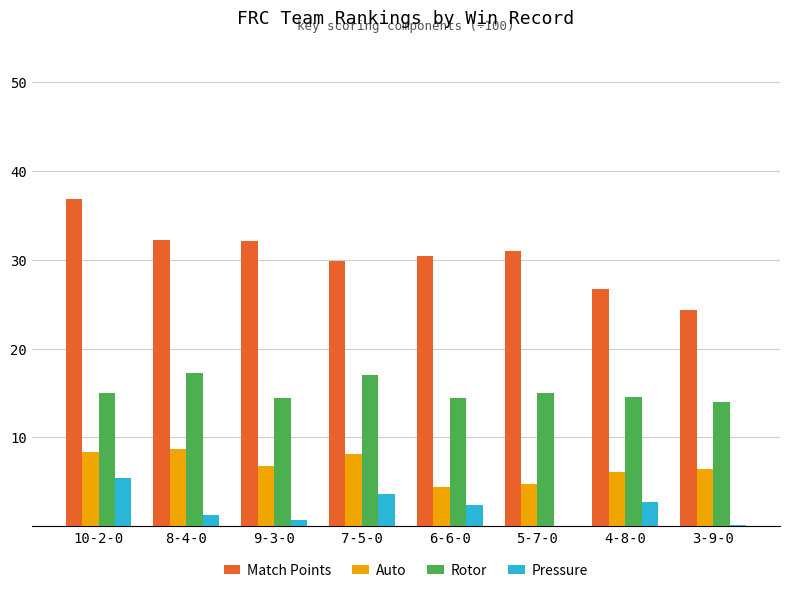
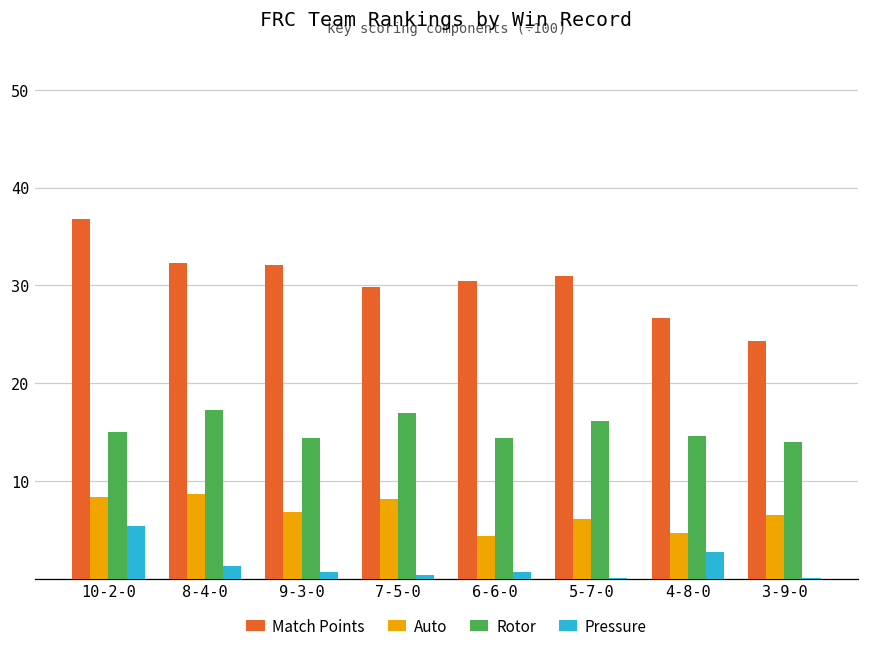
Pressure, 7-5-0: 4 -> 0
Pressure, 6-6-0: 2 -> 1
Auto, 5-7-0: 5 -> 6
Rotor, 5-7-0: 15 -> 16
Auto, 4-8-0: 6 -> 5
